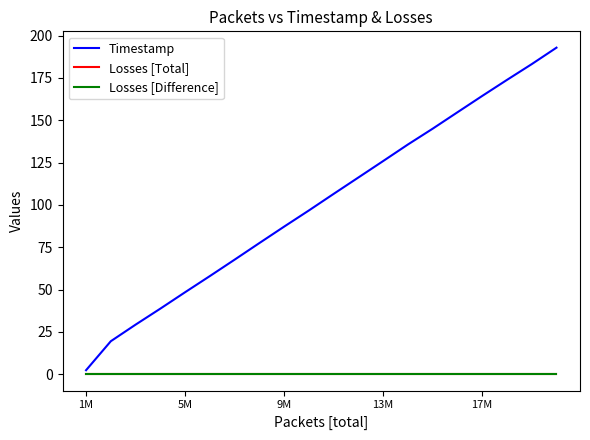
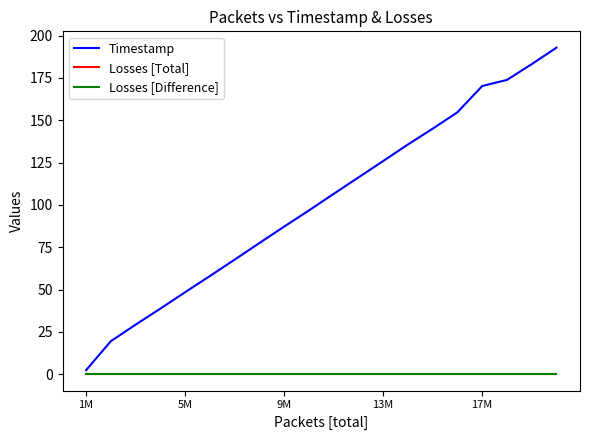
Timestamp, 17M: 164 -> 170
